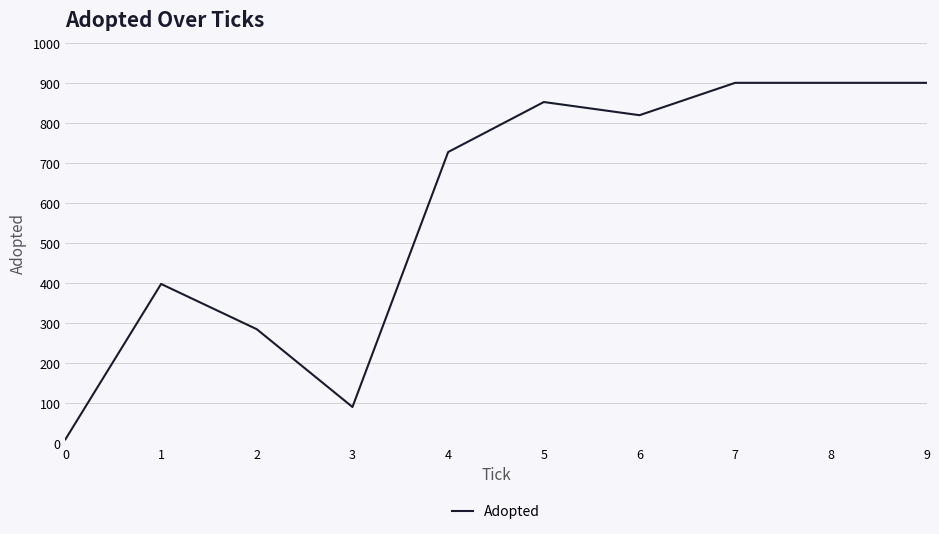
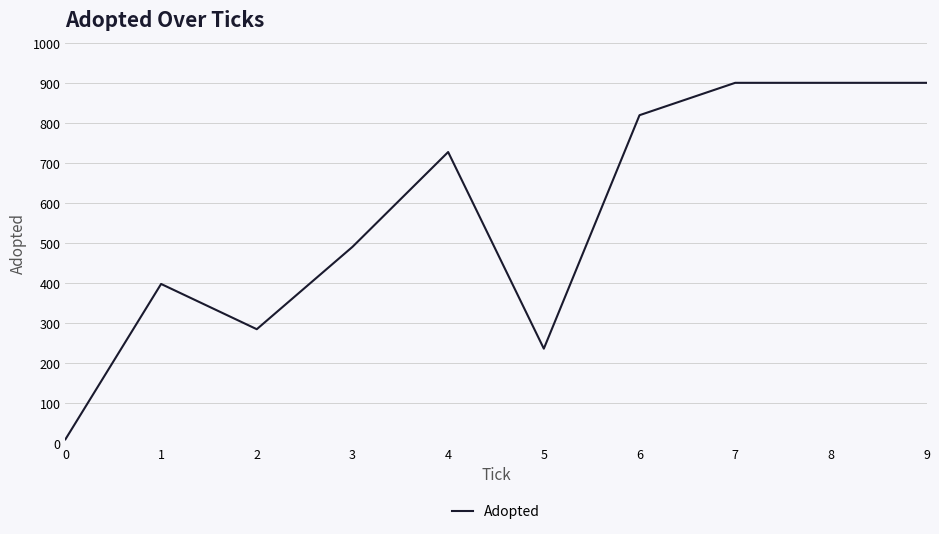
3: 90 -> 490
5: 850 -> 240
